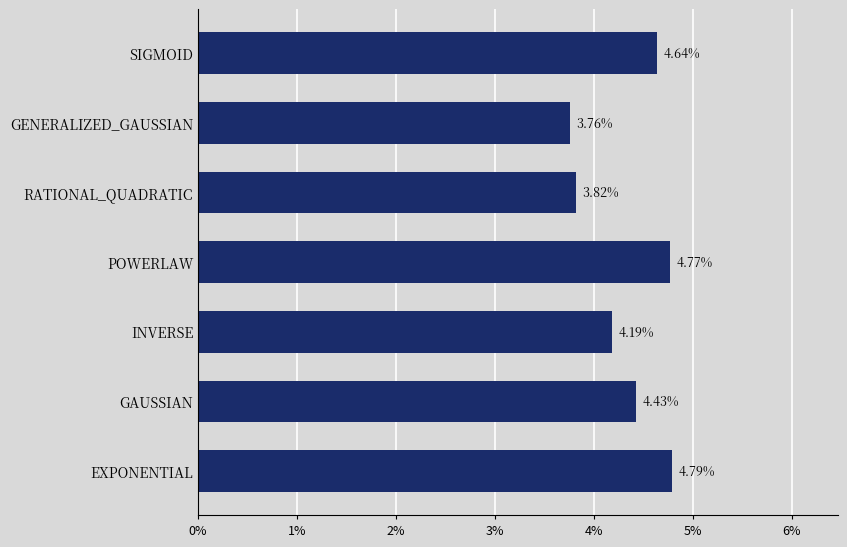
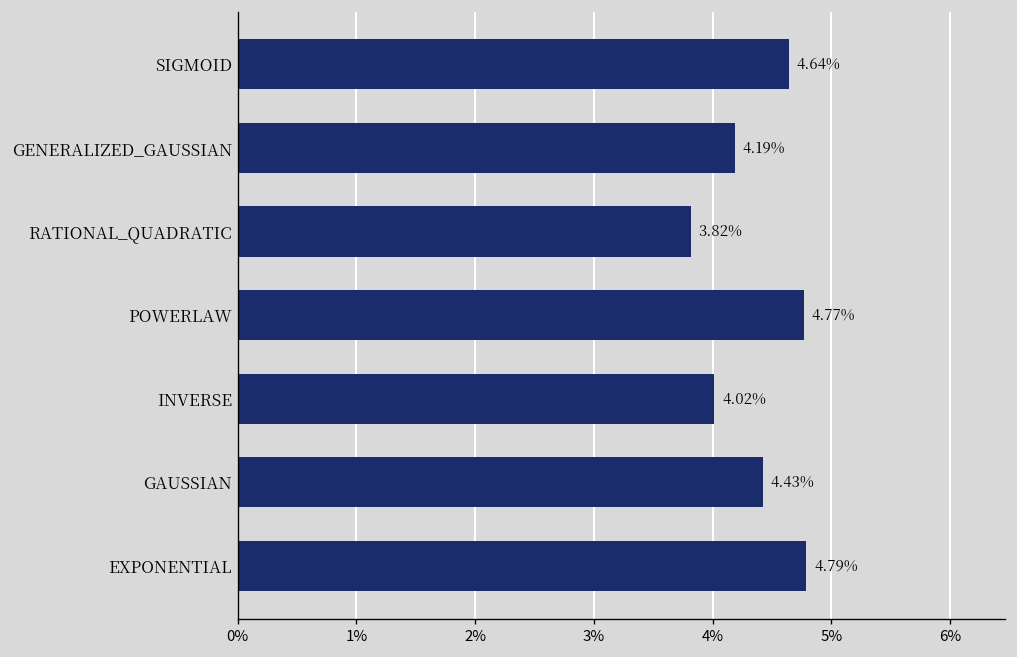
GENERALIZED_GAUSSIAN: 3.76% -> 4.19%
INVERSE: 4.19% -> 4.02%
